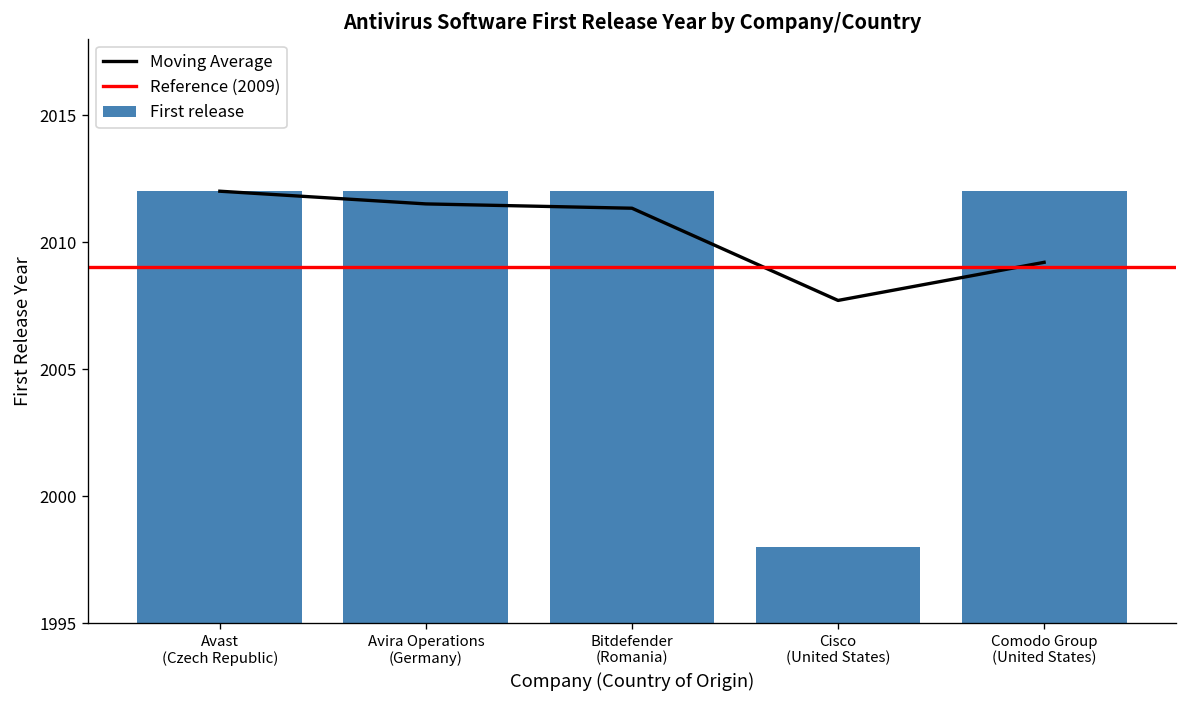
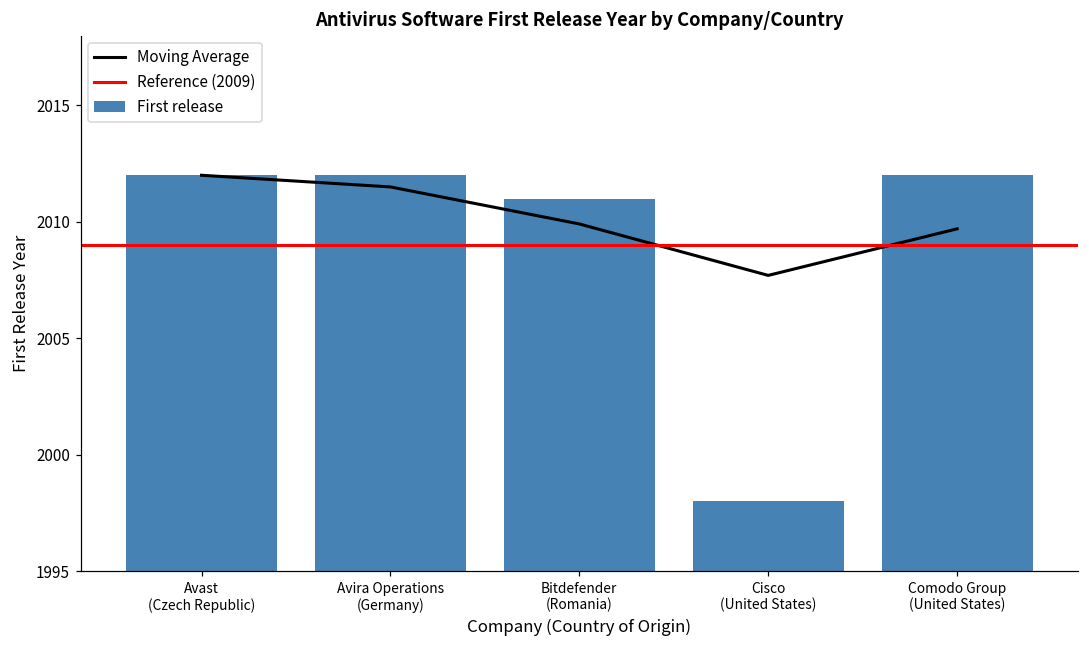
Moving Average, Bitdefender (Romania): 2011.3 -> 2009.9
First release, Bitdefender (Romania): 2012 -> 2011
Moving Average, Comodo Group (United States): 2009.2 -> 2009.7
